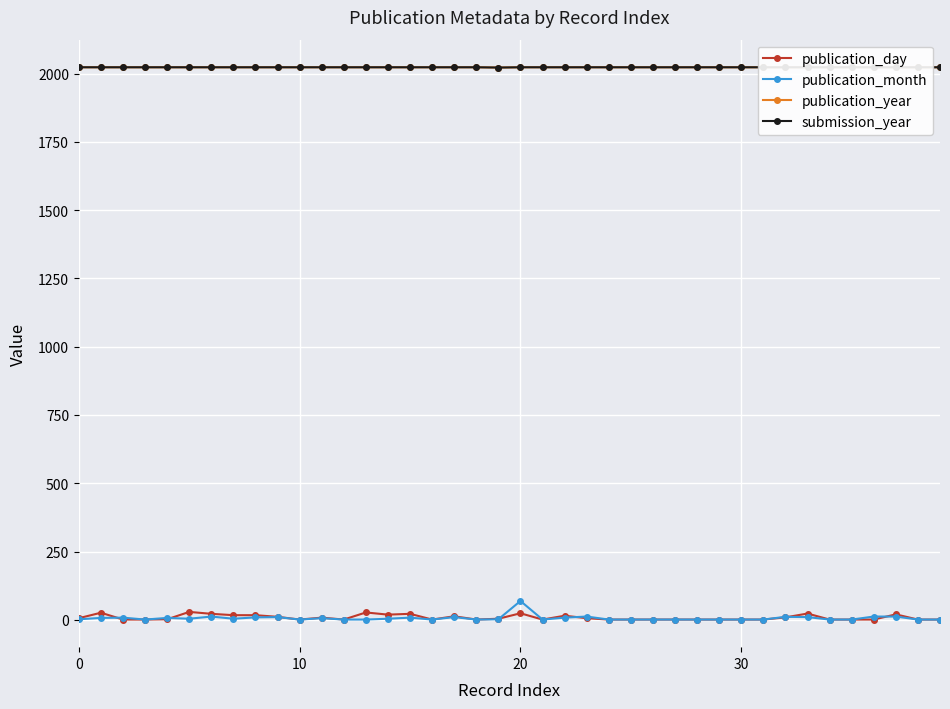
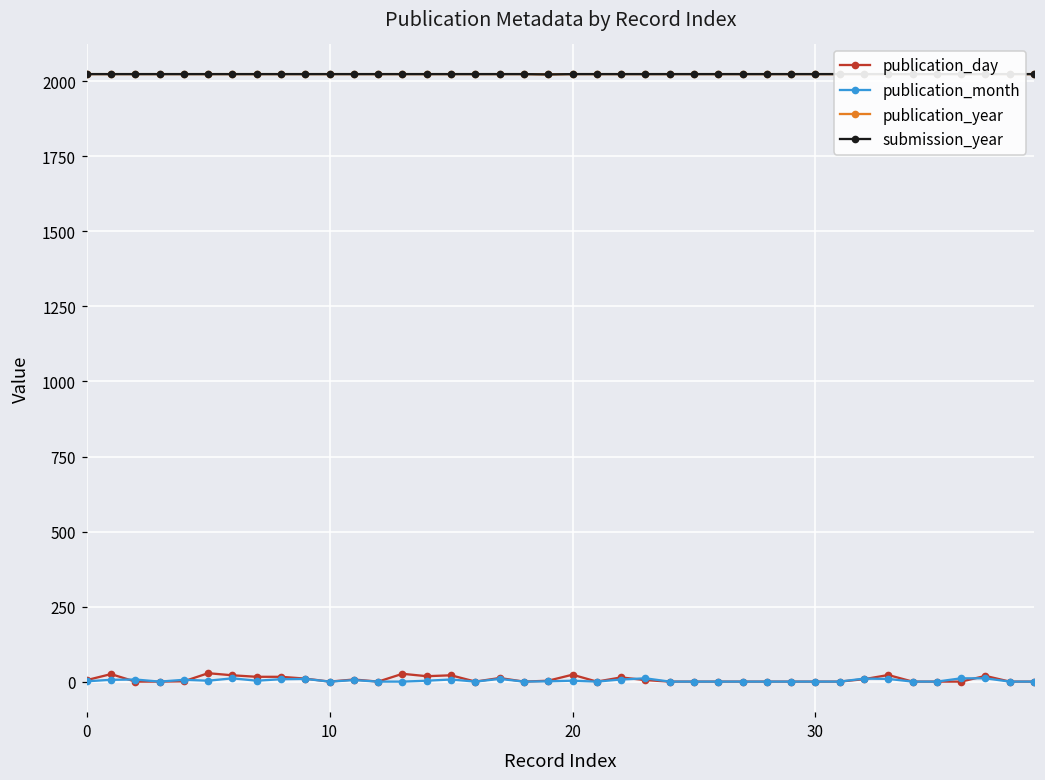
publication_month, 20: 70 -> 0
